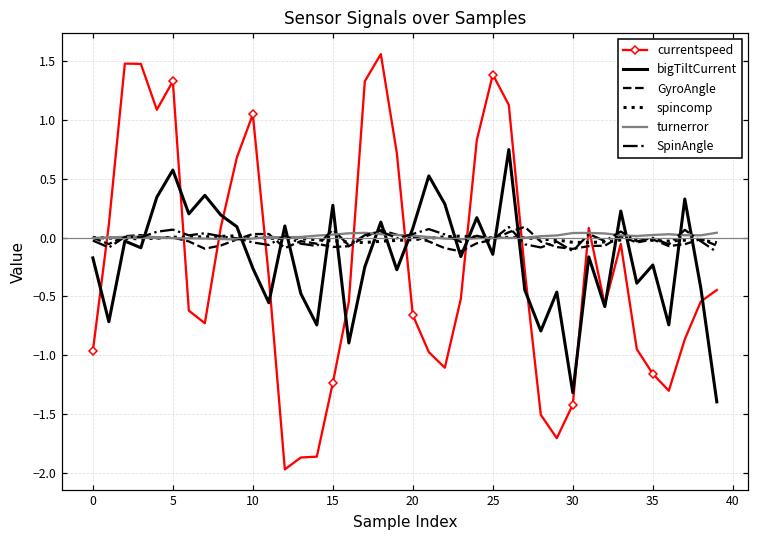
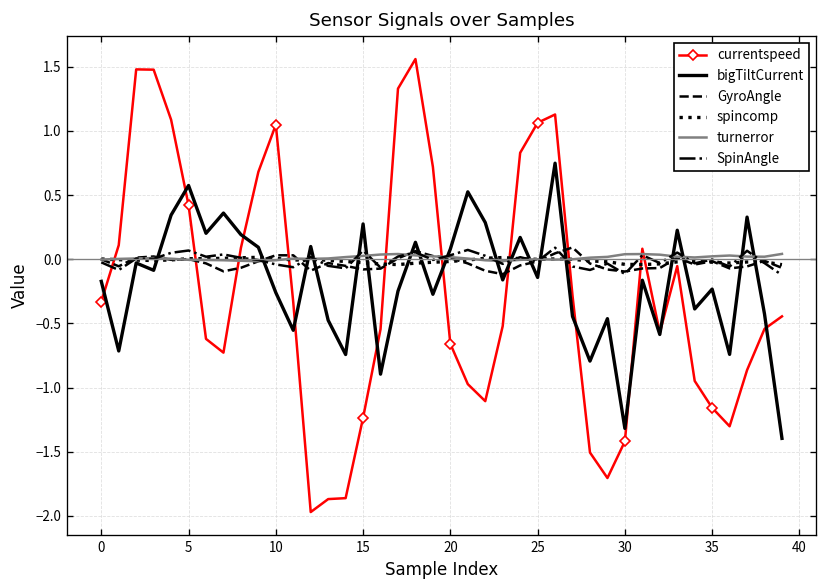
currentspeed, 0: -0.97 -> -0.33
currentspeed, 5: 1.33 -> 0.42
currentspeed, 25: 1.39 -> 1.06
